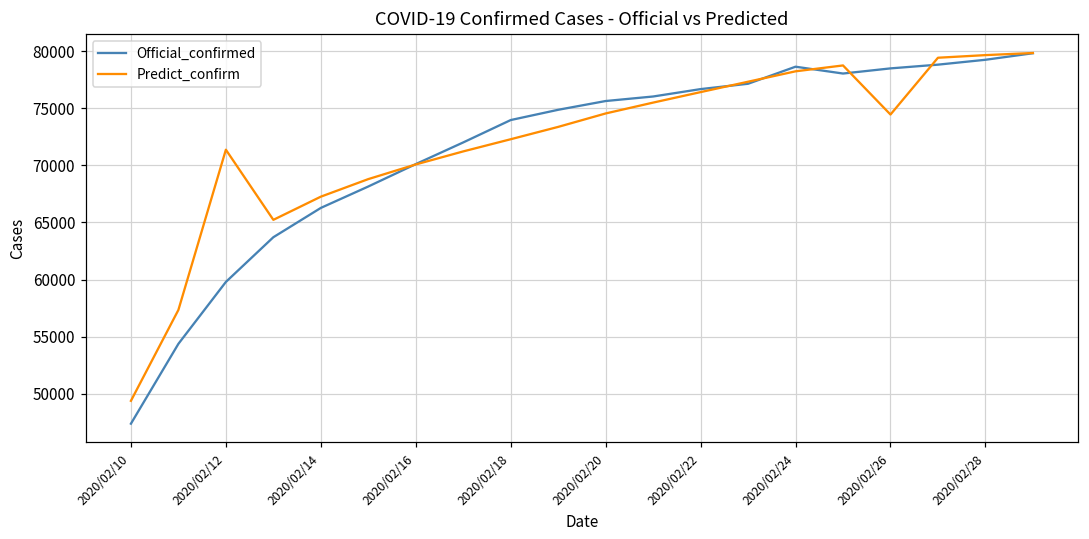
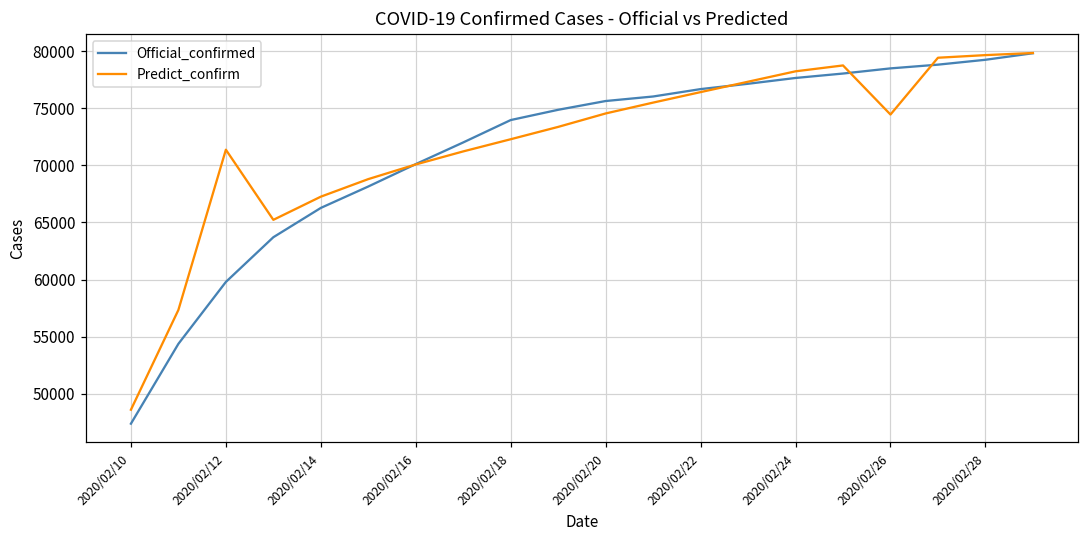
Predict_confirm, 2020/02/10: 49400 -> 48600
Official_confirmed, 2020/02/24: 78600 -> 77700
